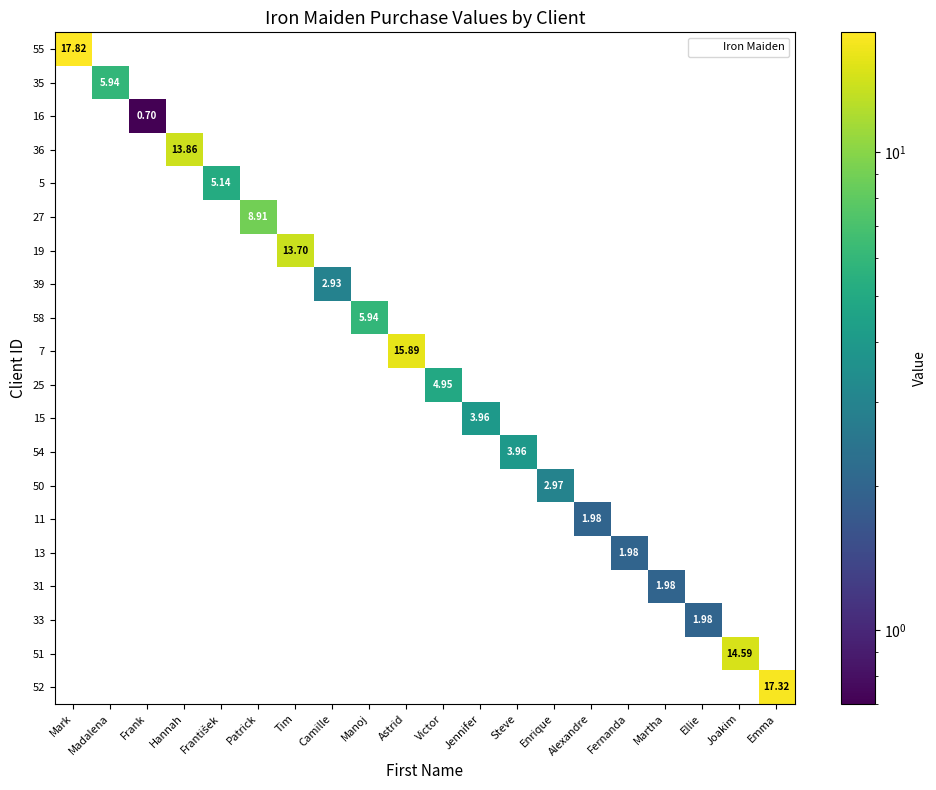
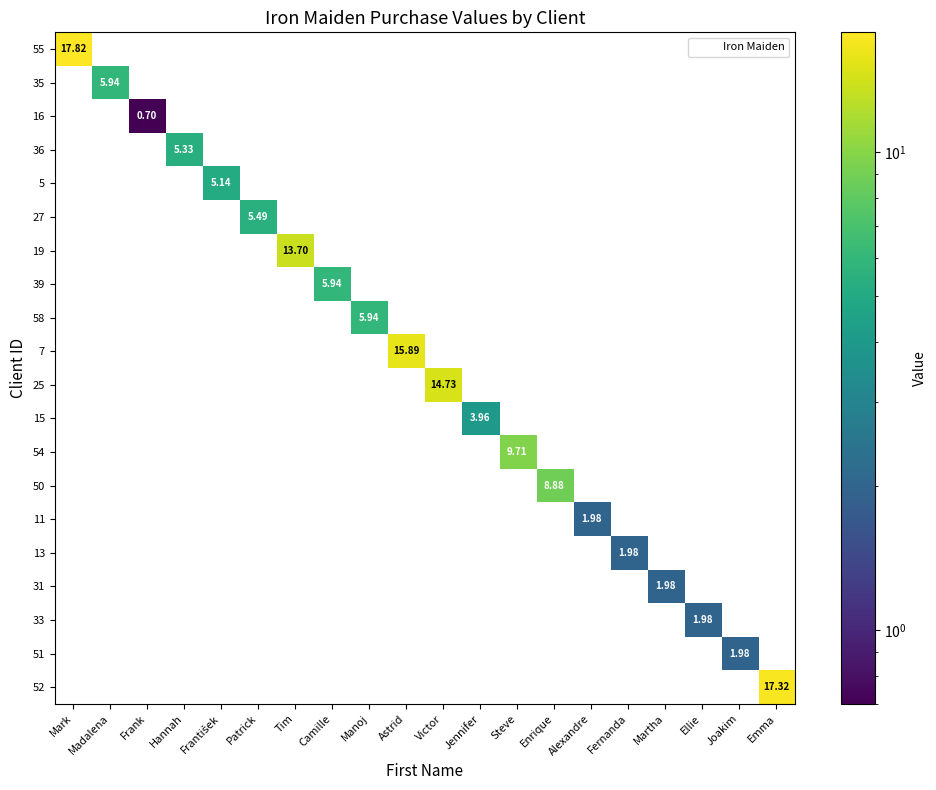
36, Hannah: 13.86 -> 5.33
27, Patrick: 8.91 -> 5.49
39, Camille: 2.93 -> 5.94
25, Victor: 4.95 -> 14.73
54, Steve: 3.96 -> 9.71
50, Enrique: 2.97 -> 8.88
51, Joakim: 14.59 -> 1.98
